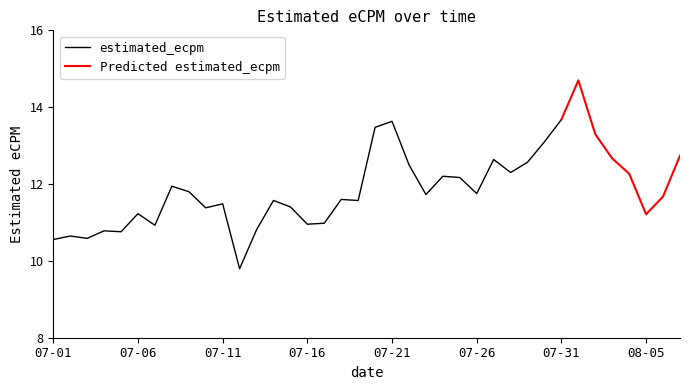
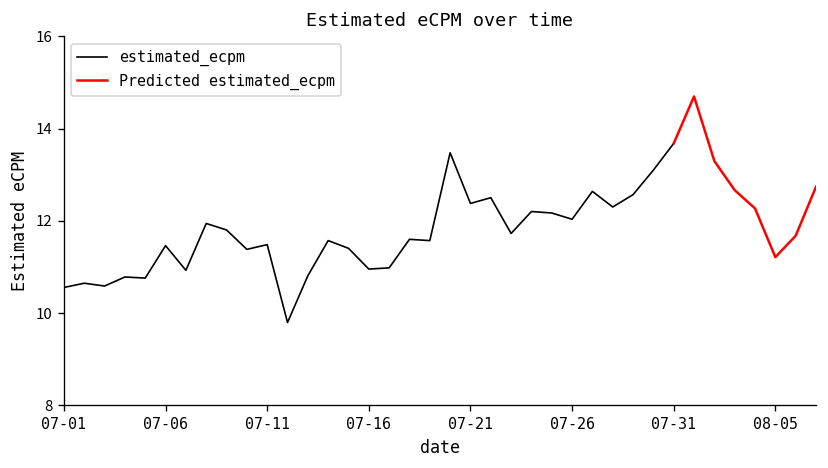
estimated_ecpm, 07-06: 11.2 -> 11.5
estimated_ecpm, 07-21: 13.6 -> 12.4
estimated_ecpm, 07-26: 11.8 -> 12.0
